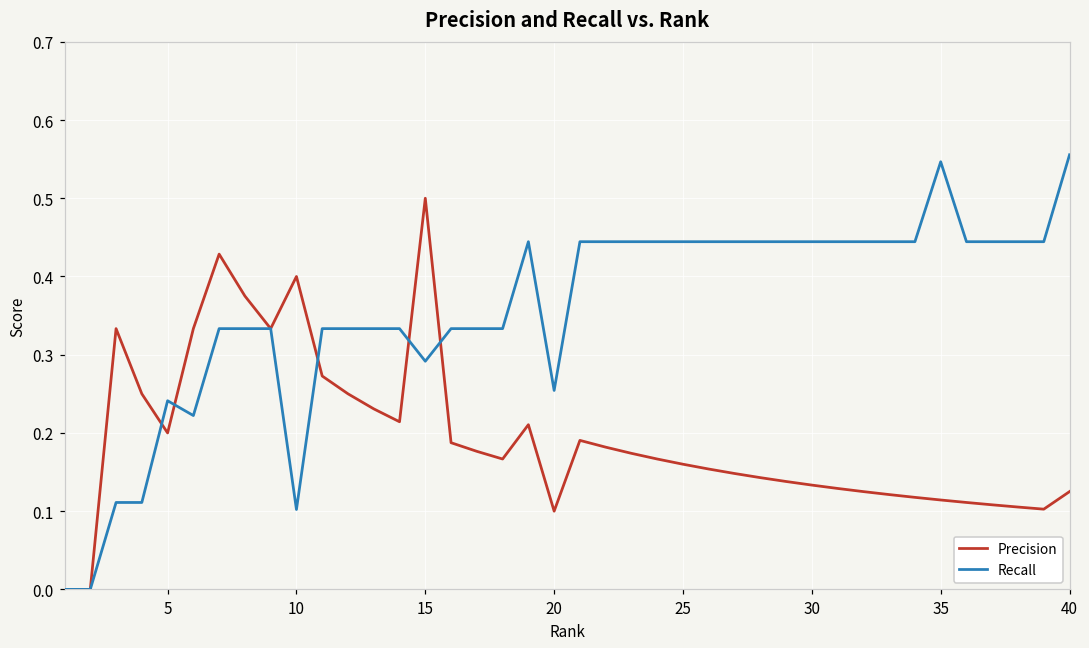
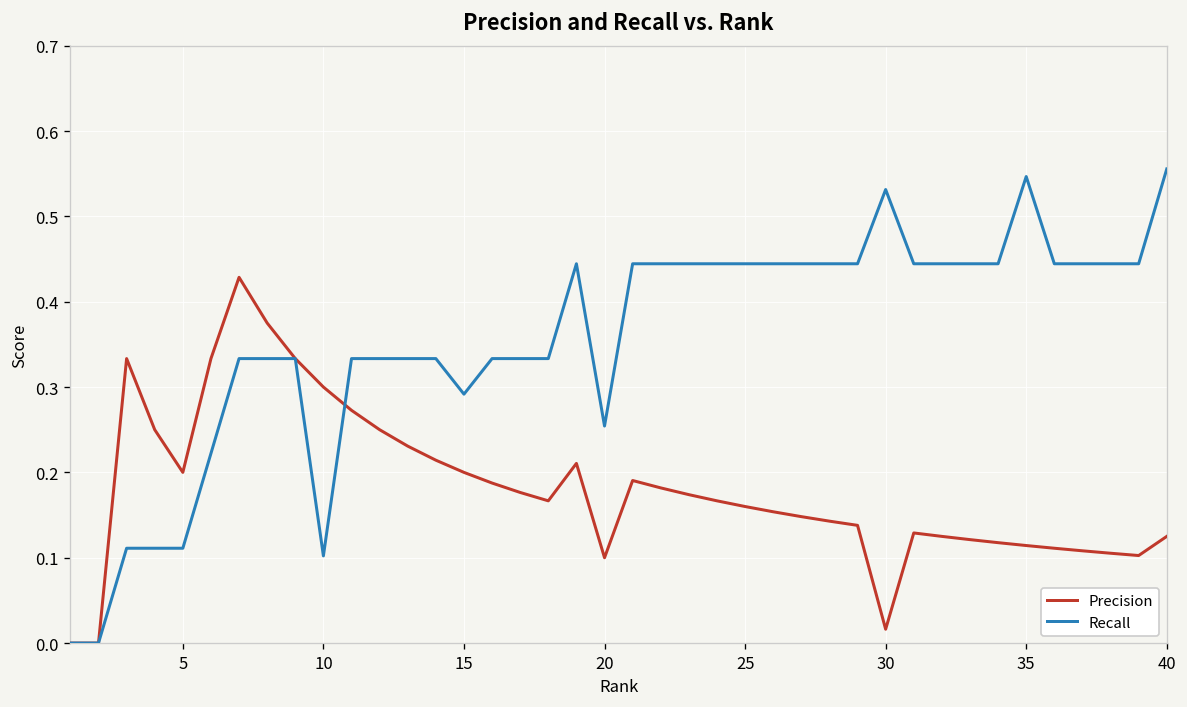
Recall, 5: 0.24 -> 0.11
Precision, 10: 0.4 -> 0.3
Precision, 15: 0.5 -> 0.2
Precision, 30: 0.13 -> 0.02
Recall, 30: 0.44 -> 0.53
